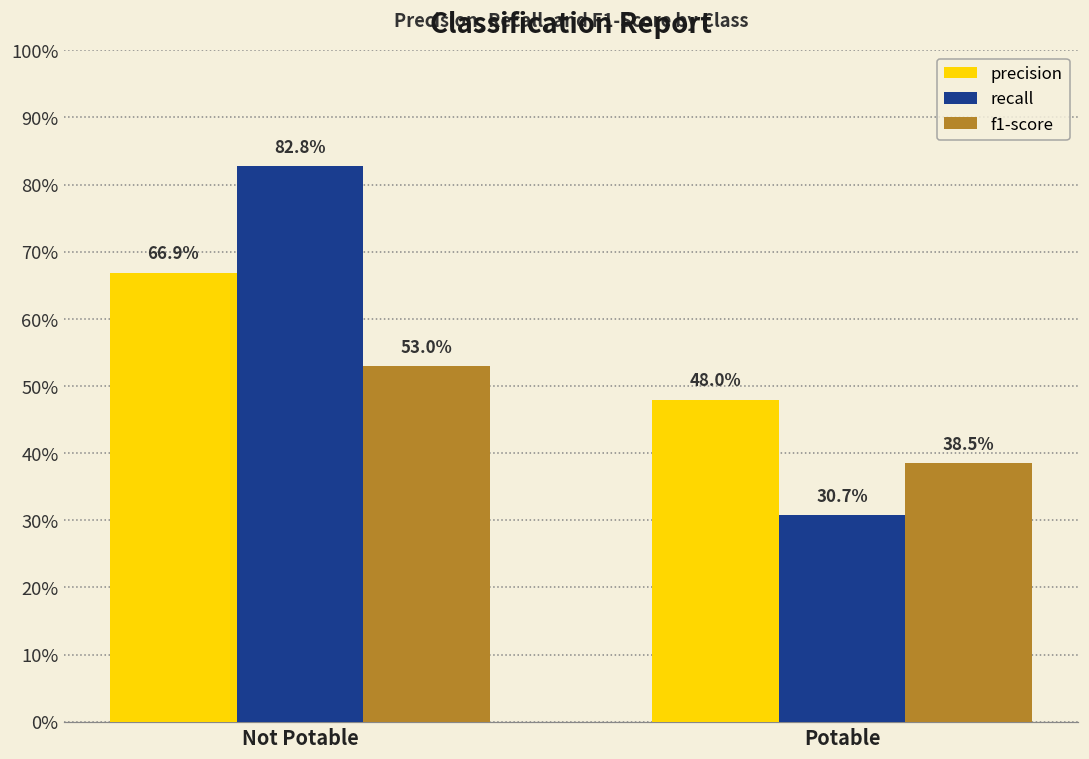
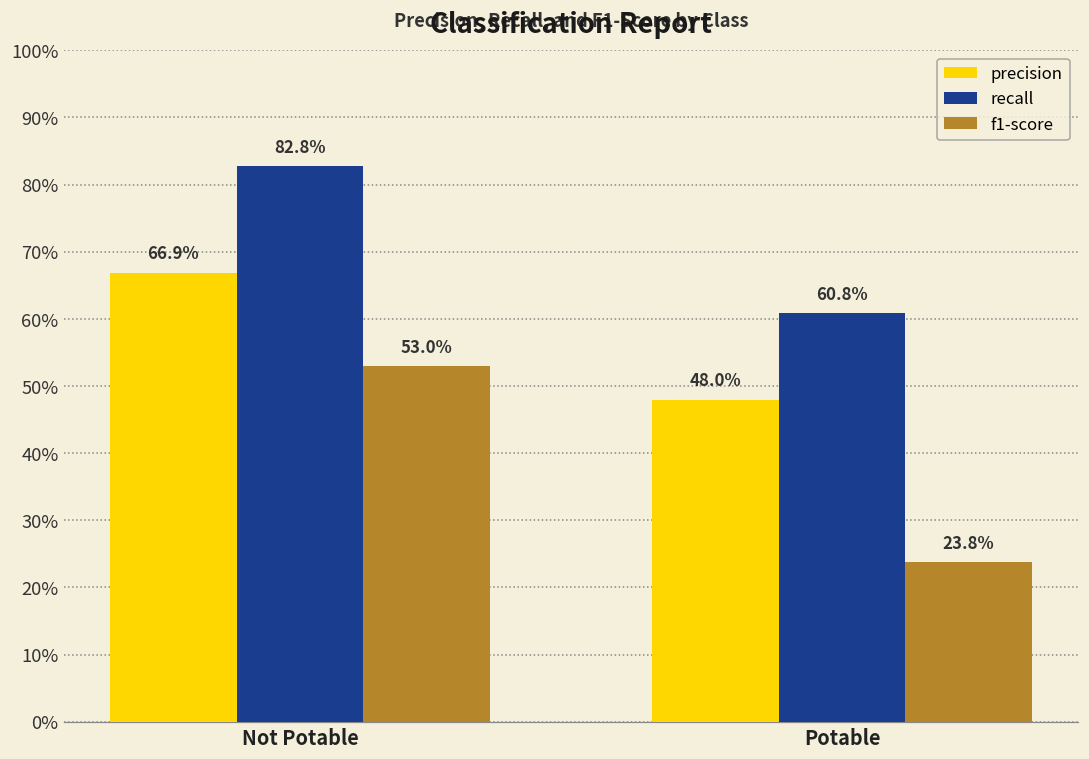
recall, Potable: 30.7% -> 60.8%
f1-score, Potable: 38.5% -> 23.8%
